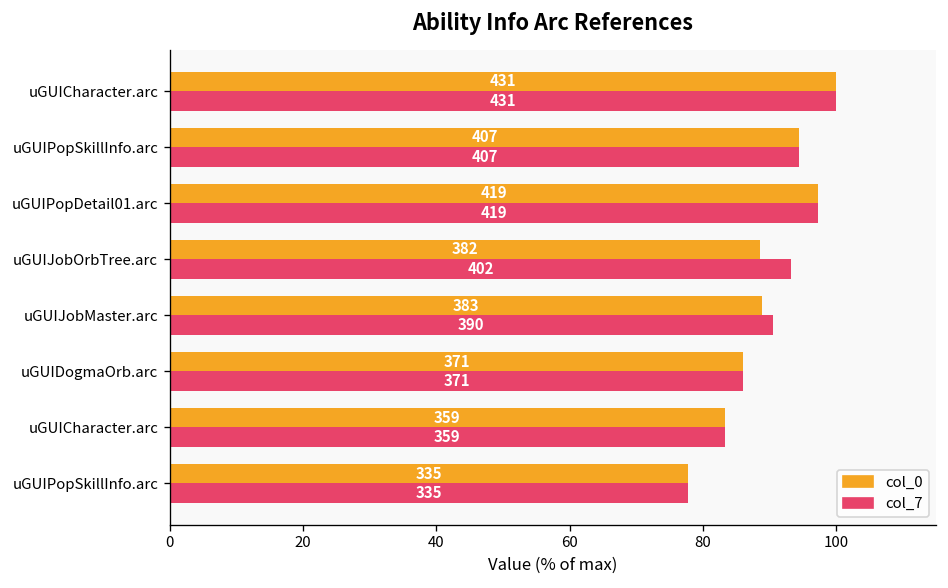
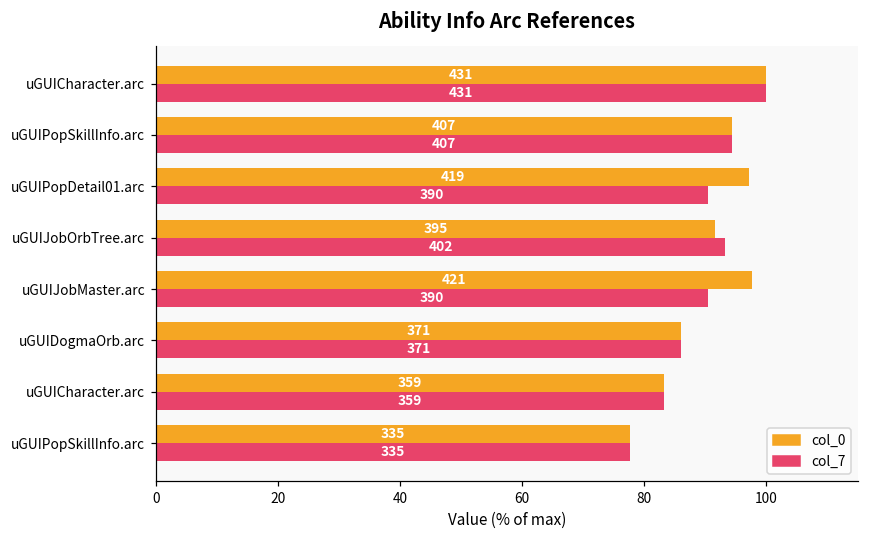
col_7, uGUIPopDetail01.arc: 419 -> 390
col_0, uGUIJobOrbTree.arc: 382 -> 395
col_0, uGUIJobMaster.arc: 383 -> 421
